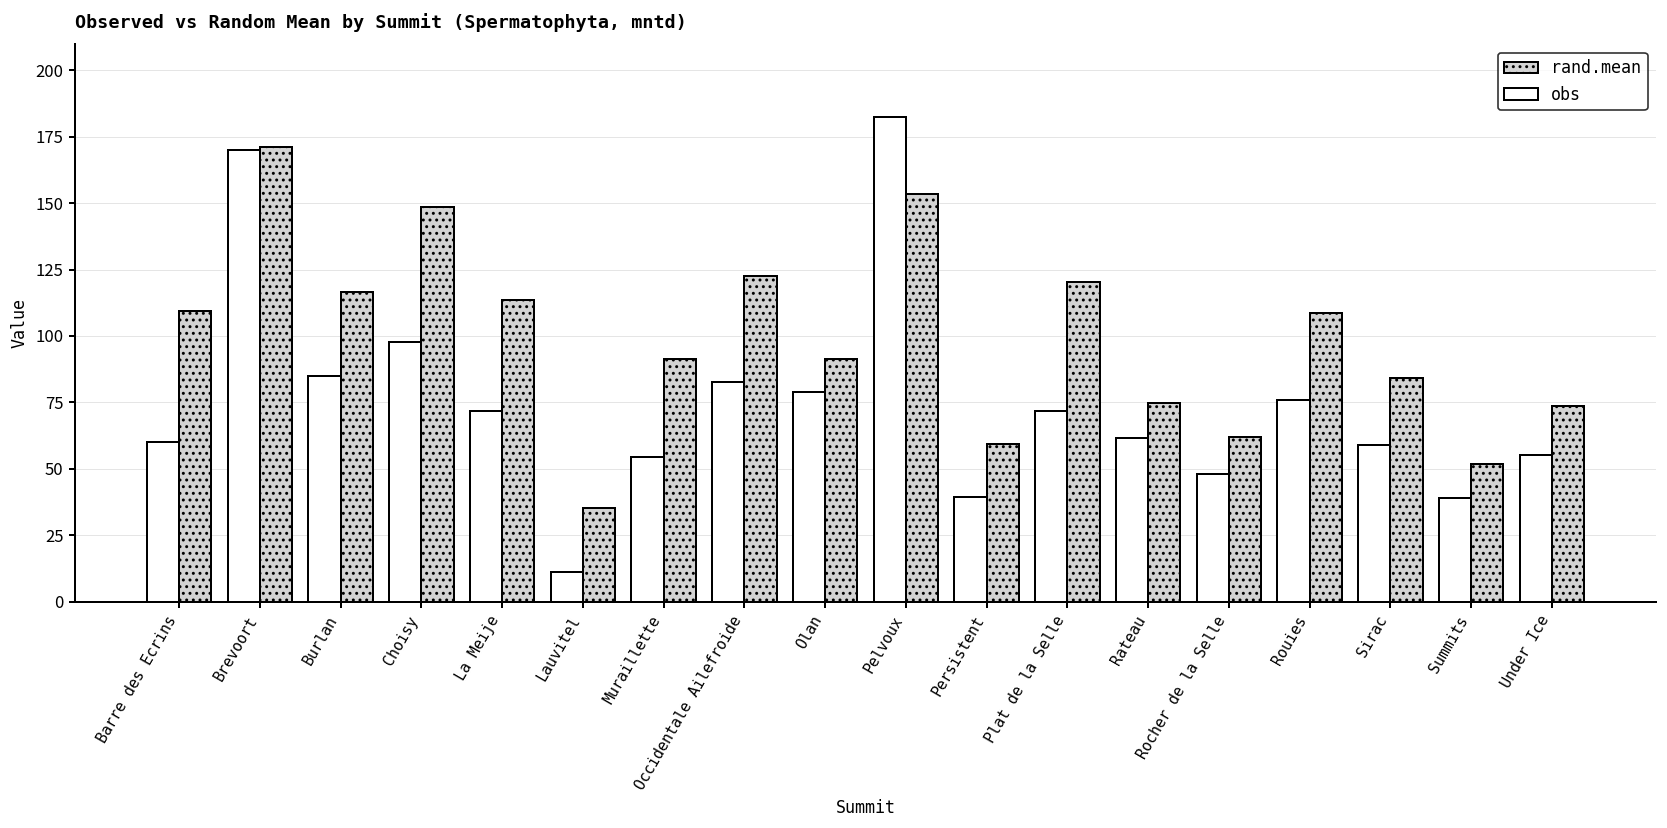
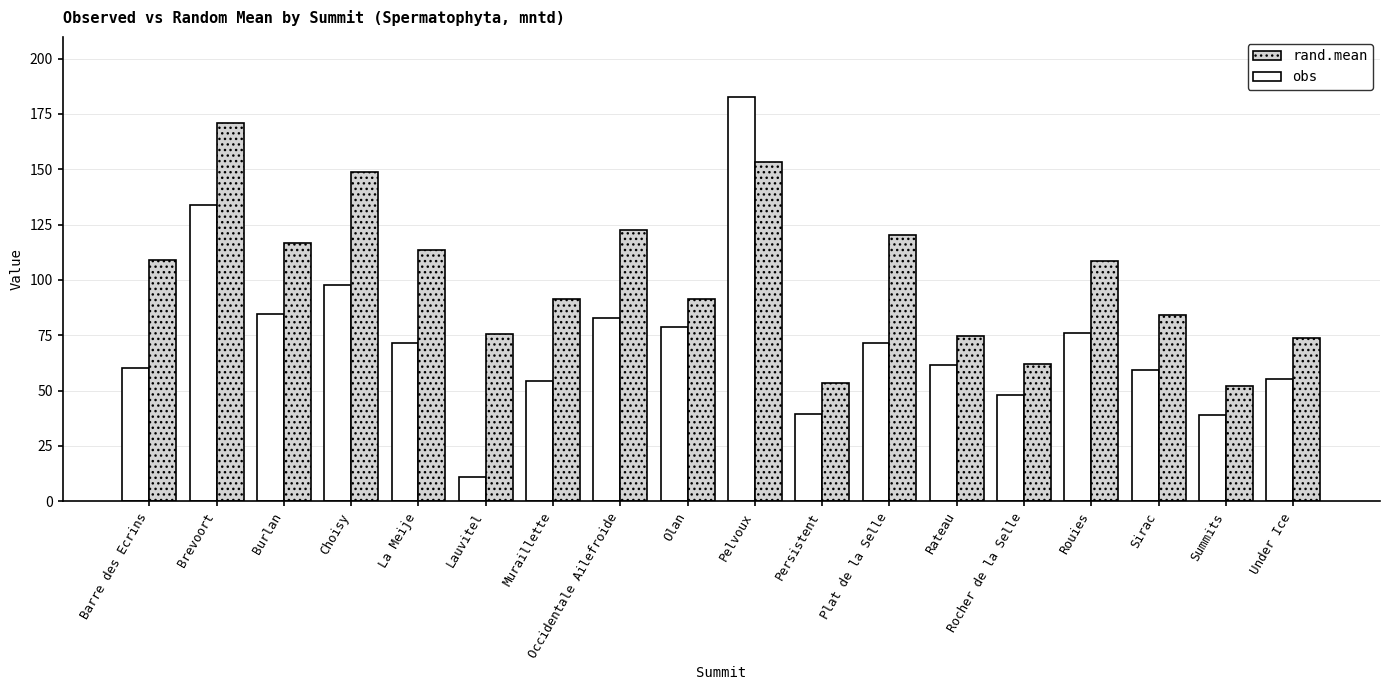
obs, Brevoort: 170 -> 134
rand.mean, Lauvitel: 35 -> 76
rand.mean, Persistent: 59 -> 54
